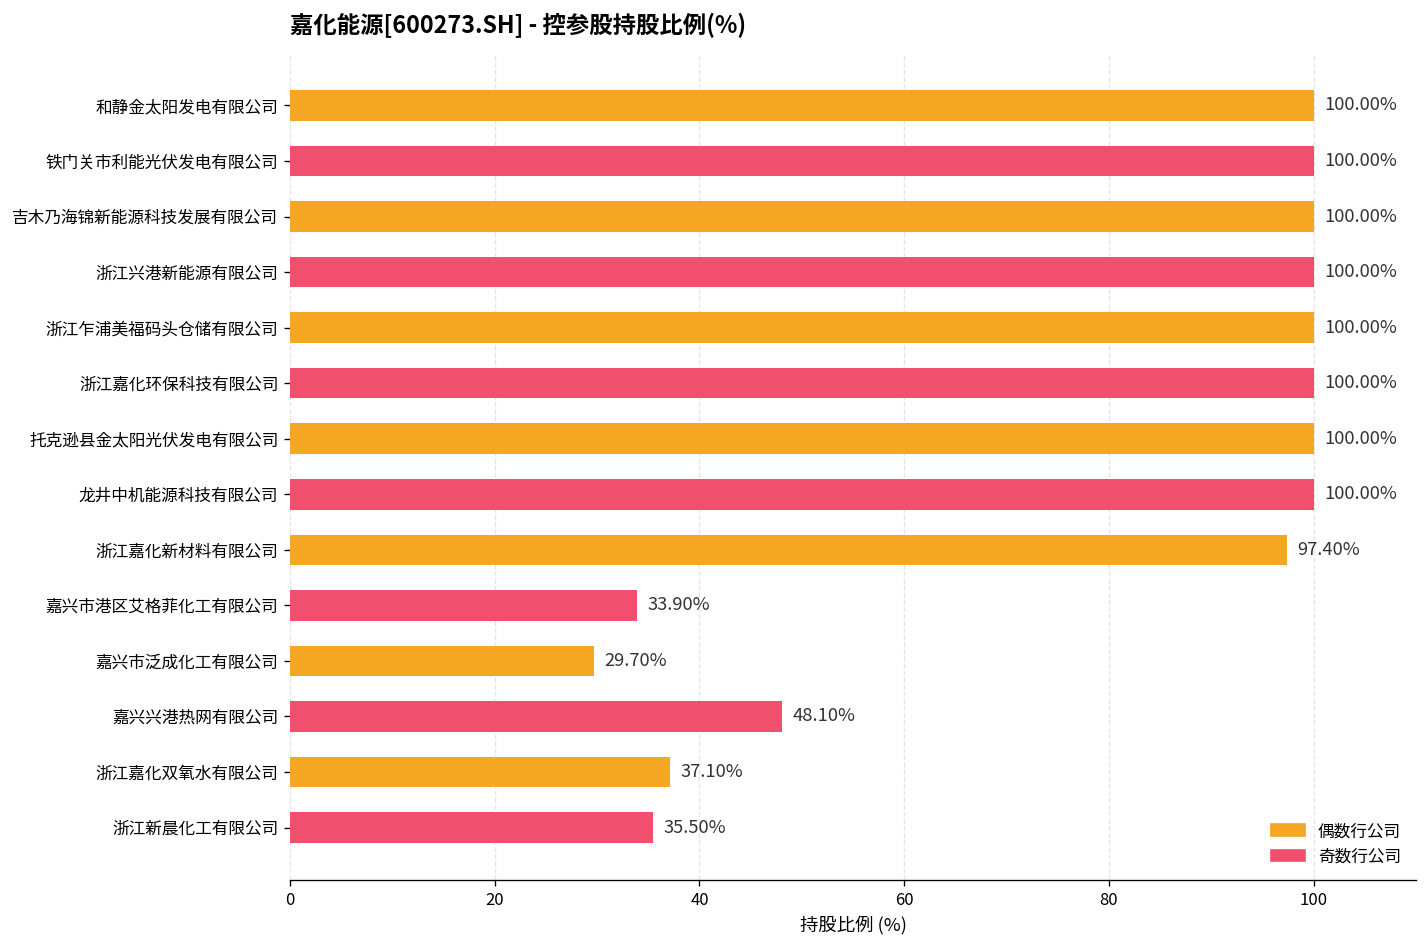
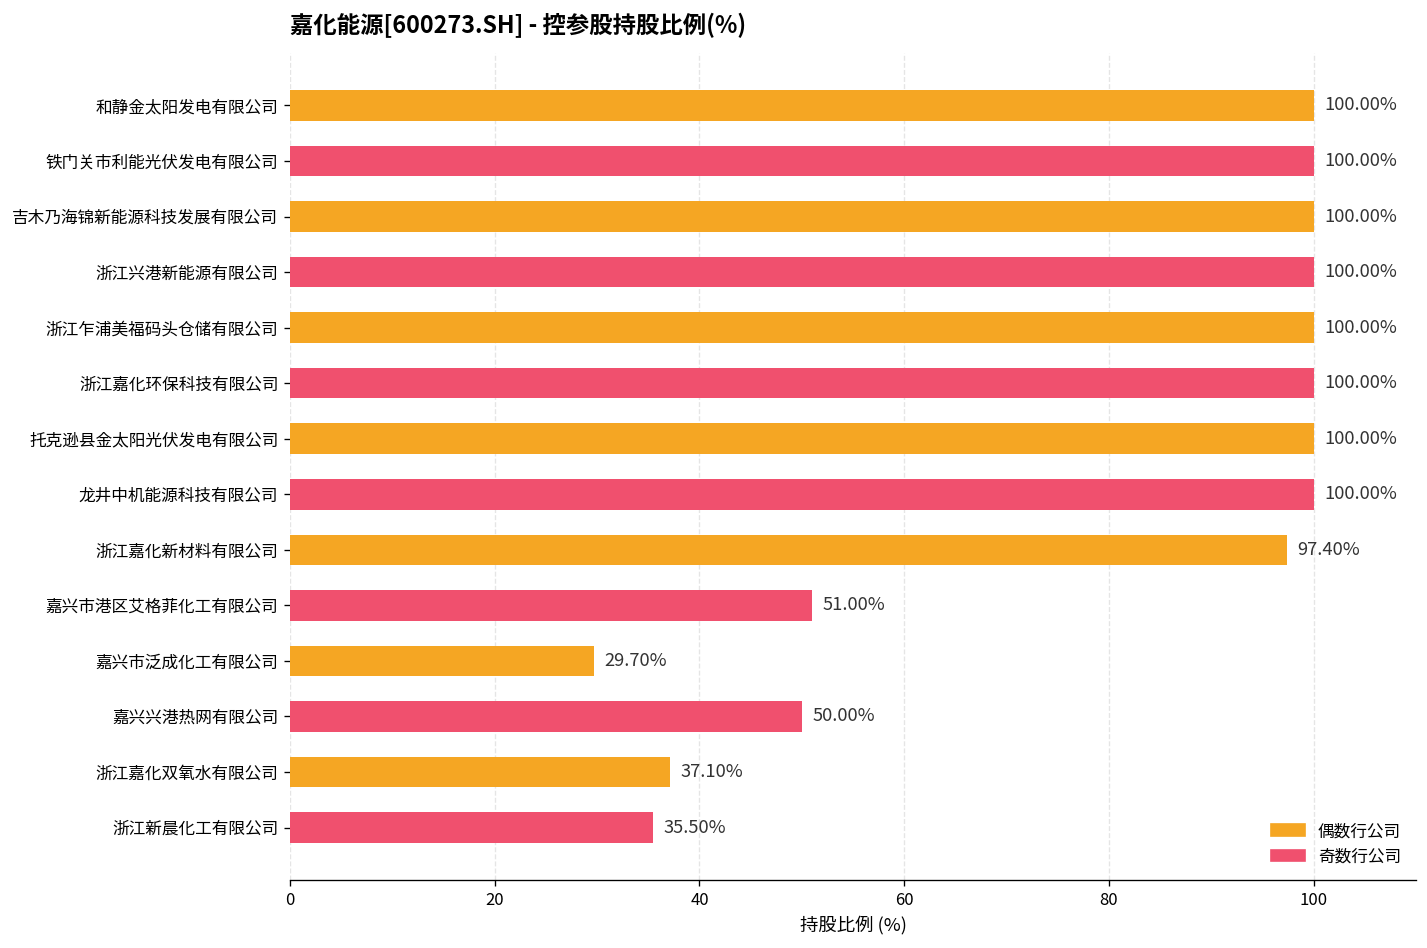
嘉兴市港区艾格菲化工有限公司: 33.90% -> 51.00%
嘉兴兴港热网有限公司: 48.10% -> 50.00%
